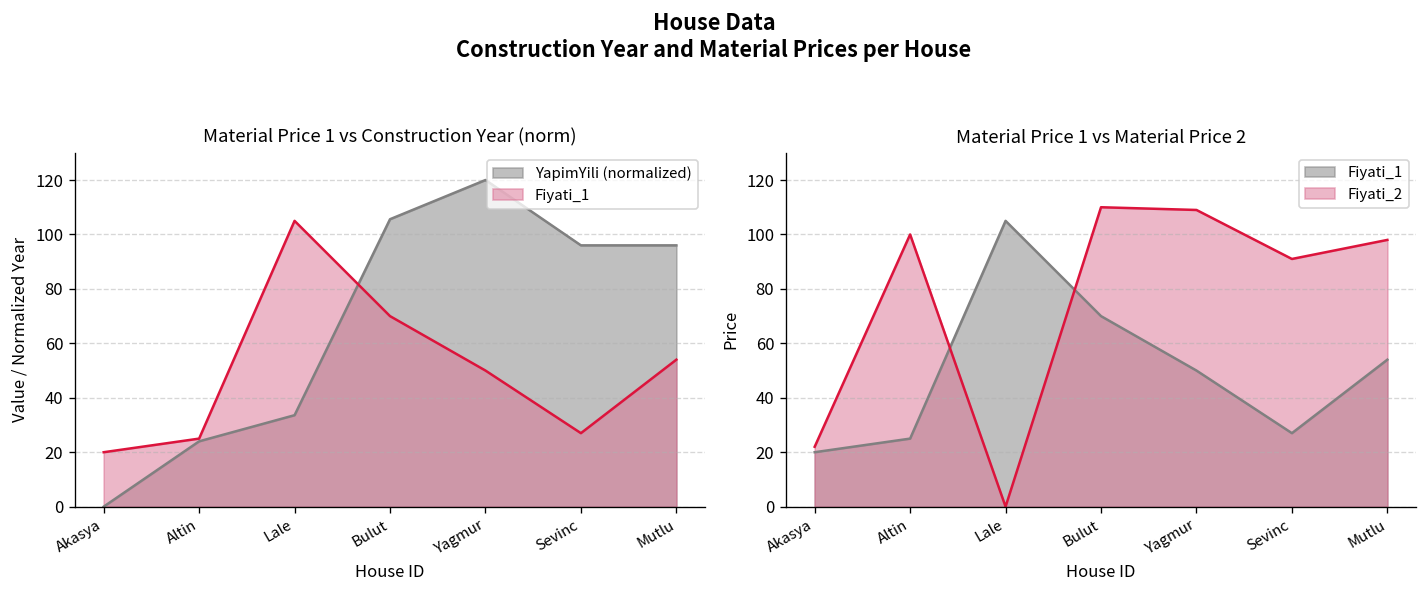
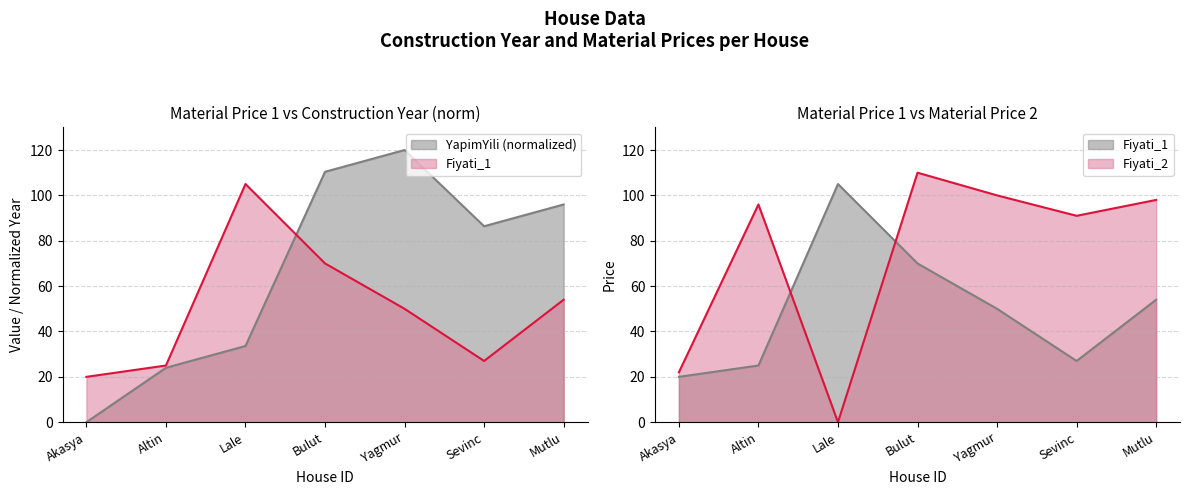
Material Price 1 vs Construction Year (norm), YapimYili (normalized), Bulut: 106 -> 110
Material Price 1 vs Construction Year (norm), YapimYili (normalized), Sevinc: 96 -> 86
Material Price 1 vs Material Price 2, Fiyati_2, Altin: 100 -> 96
Material Price 1 vs Material Price 2, Fiyati_2, Yagmur: 109 -> 100
